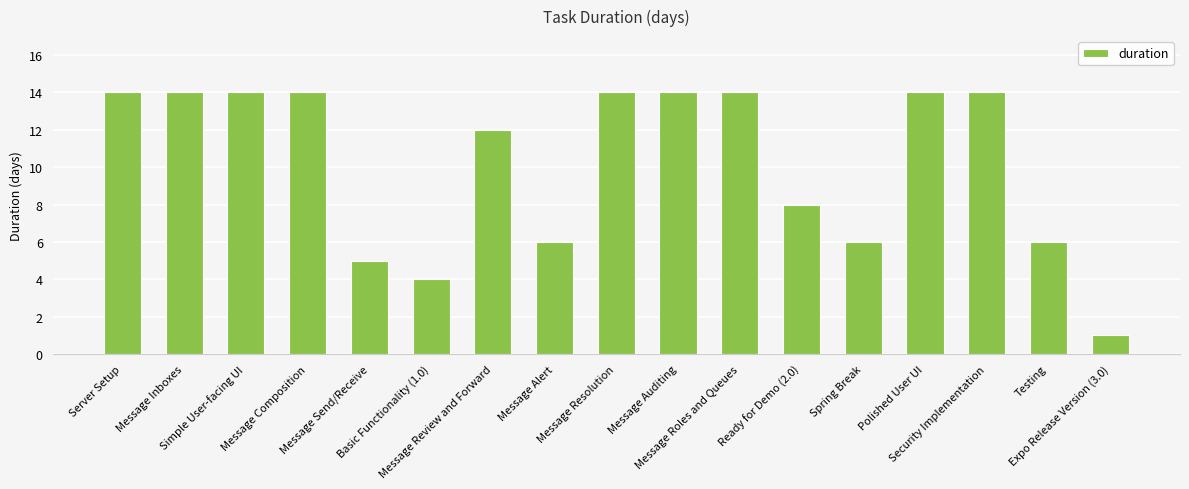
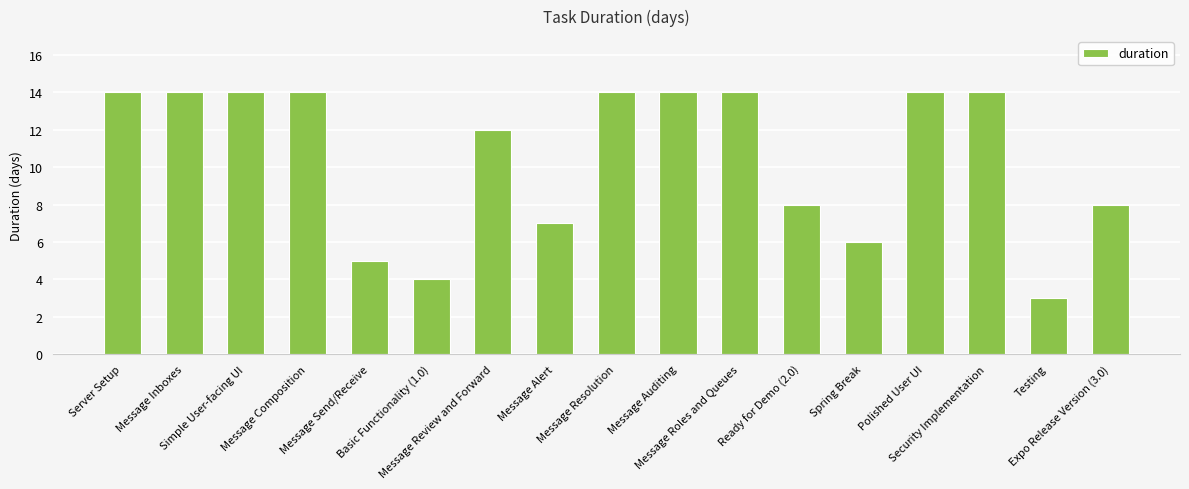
Message Alert: 6 -> 7
Testing: 6 -> 3
Expo Release Version (3.0): 1 -> 8
